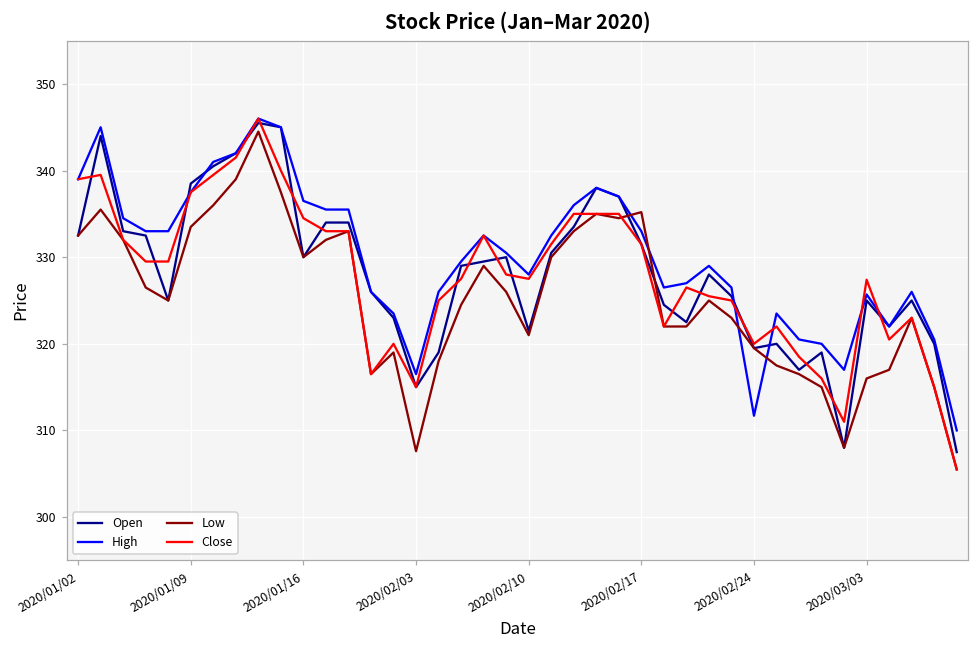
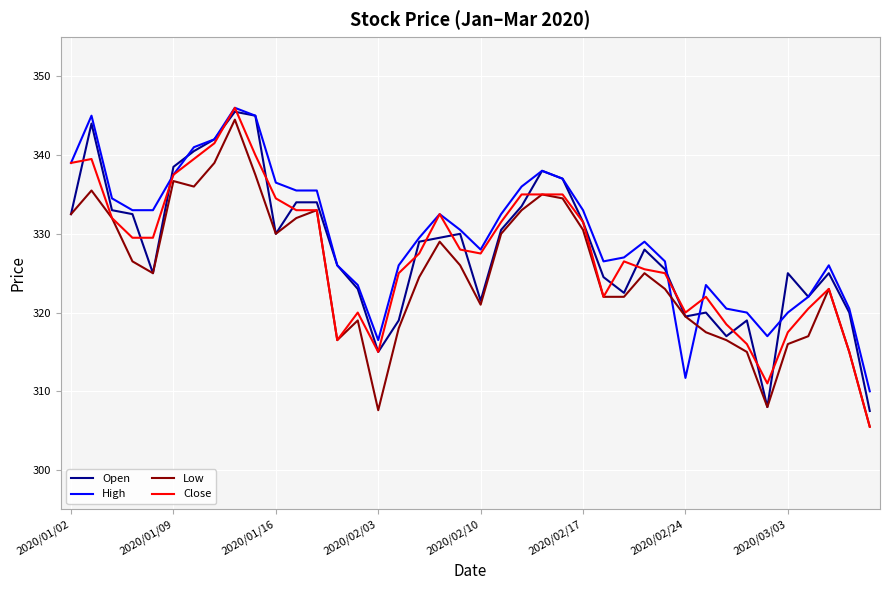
Low, 2020/01/09: 334 -> 337
Low, 2020/02/17: 335 -> 331
High, 2020/03/03: 326 -> 320
Close, 2020/03/03: 327 -> 318
